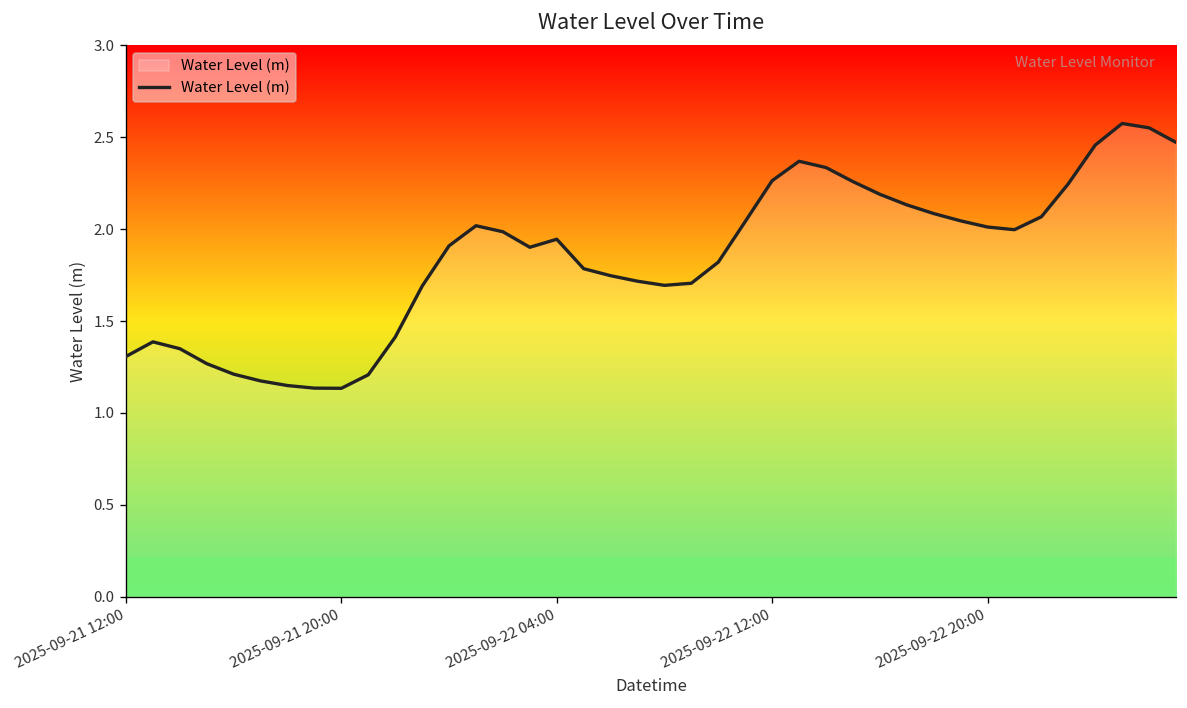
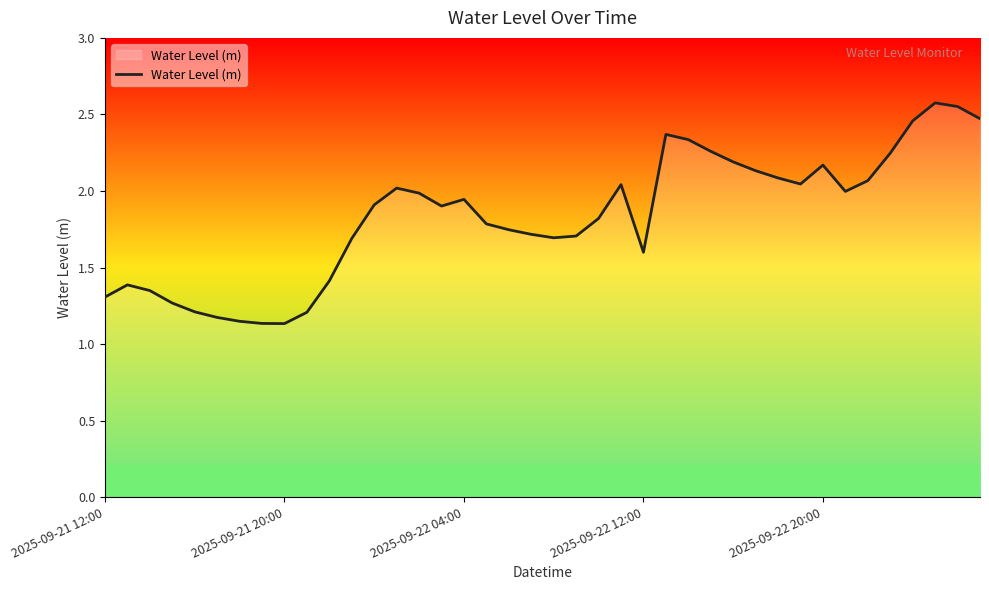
2025-09-22 12:00: 2.26 -> 1.60
2025-09-22 20:00: 2.01 -> 2.17
